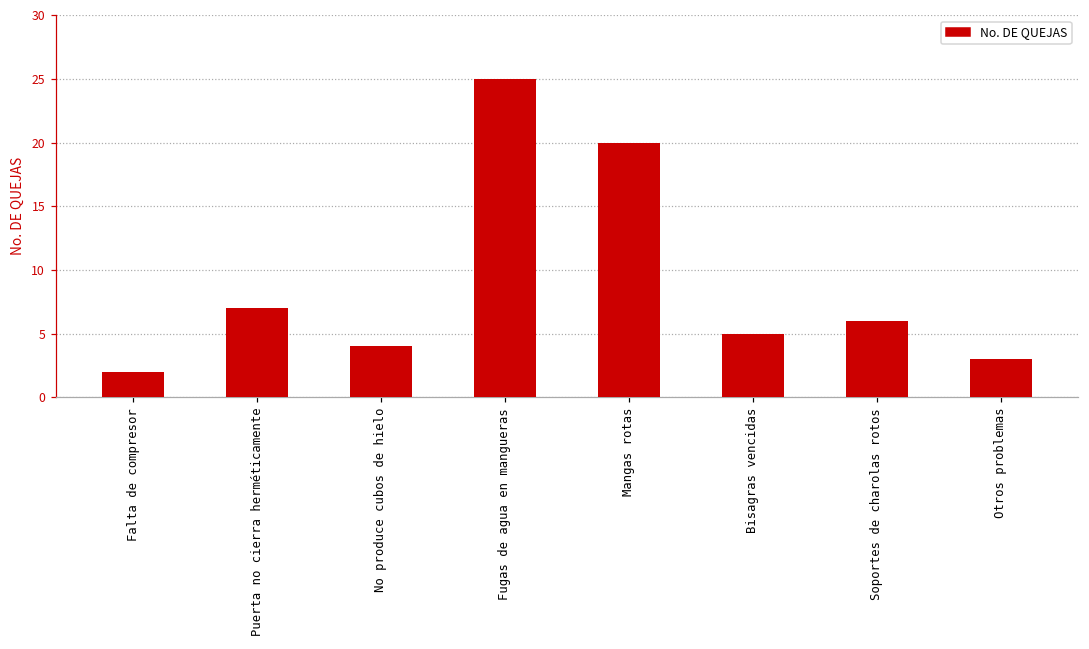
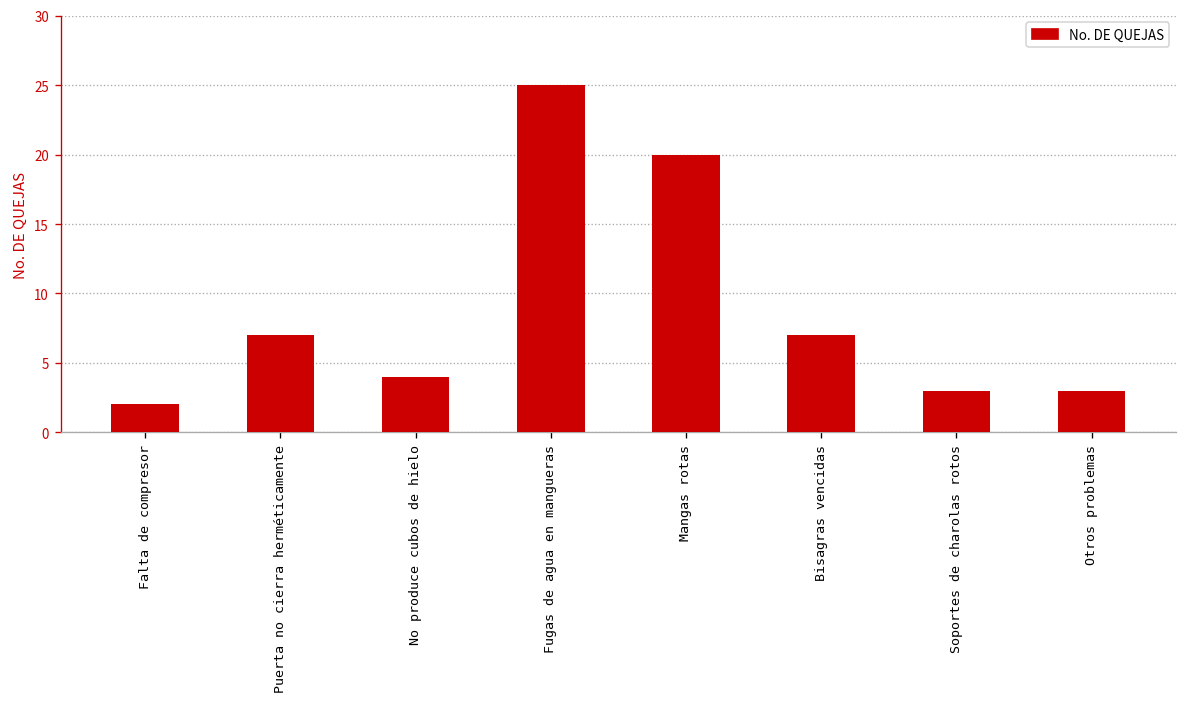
Bisagras vencidas: 5 -> 7
Soportes de charolas rotos: 6 -> 3
